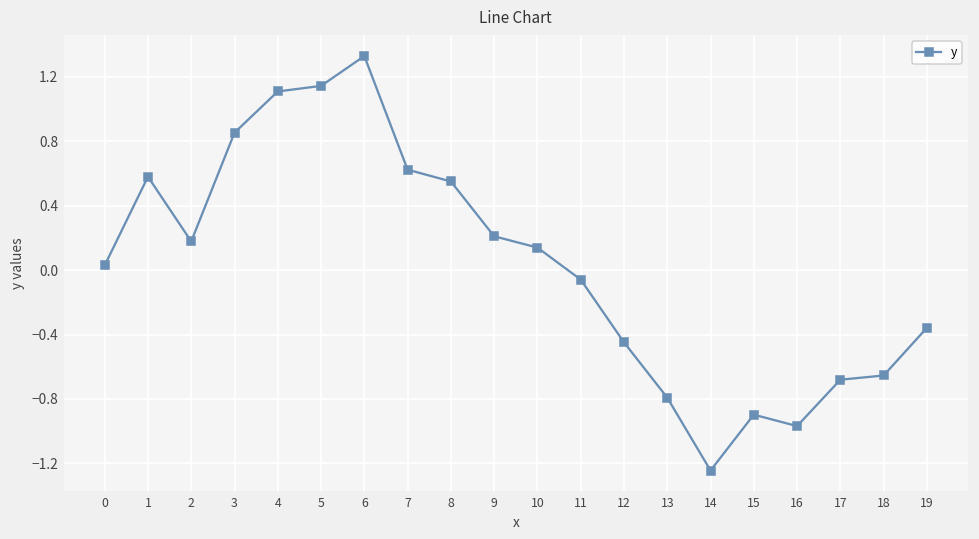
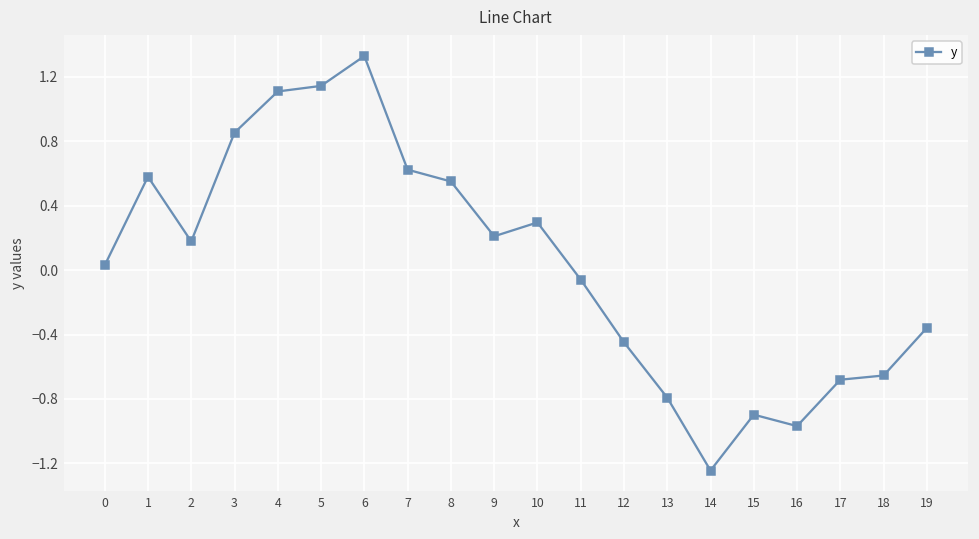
10: 0.14 -> 0.30
